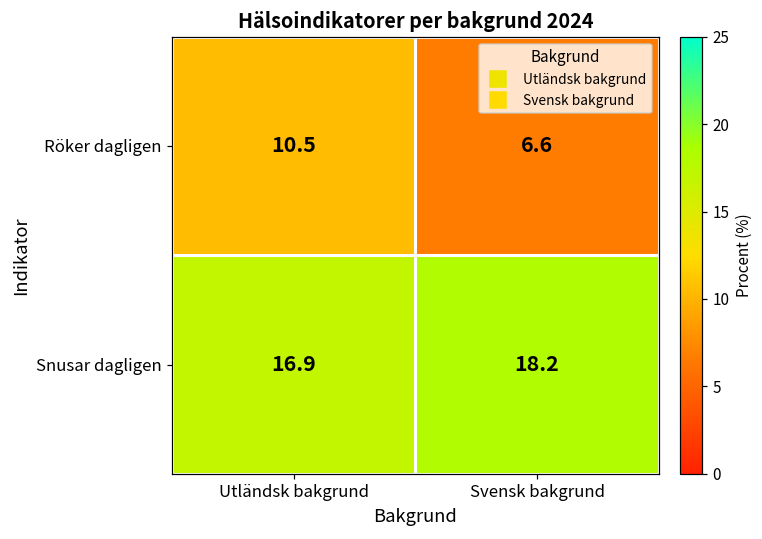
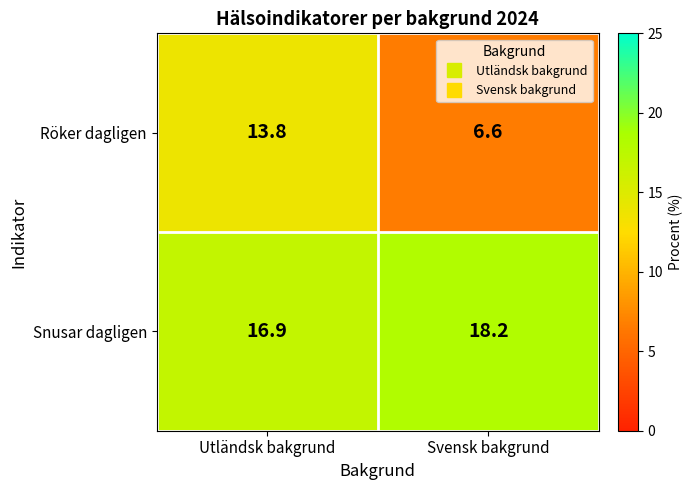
Röker dagligen, Utländsk bakgrund: 10.5 -> 13.8
